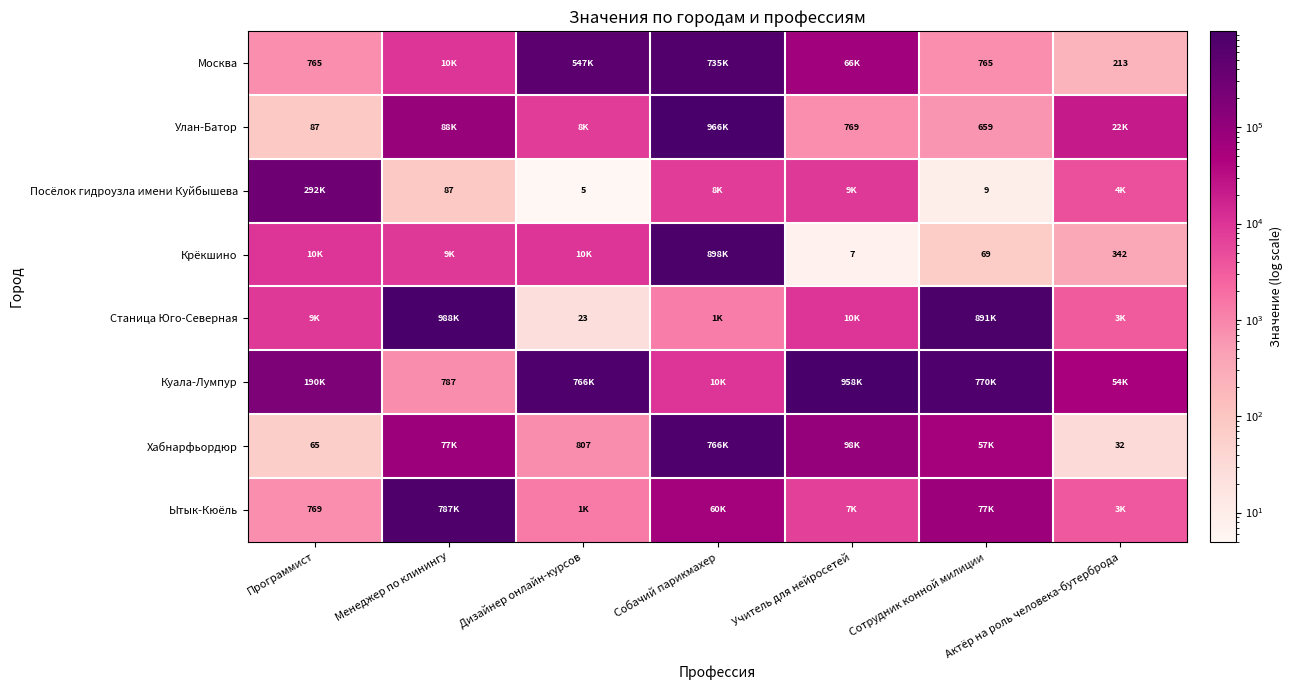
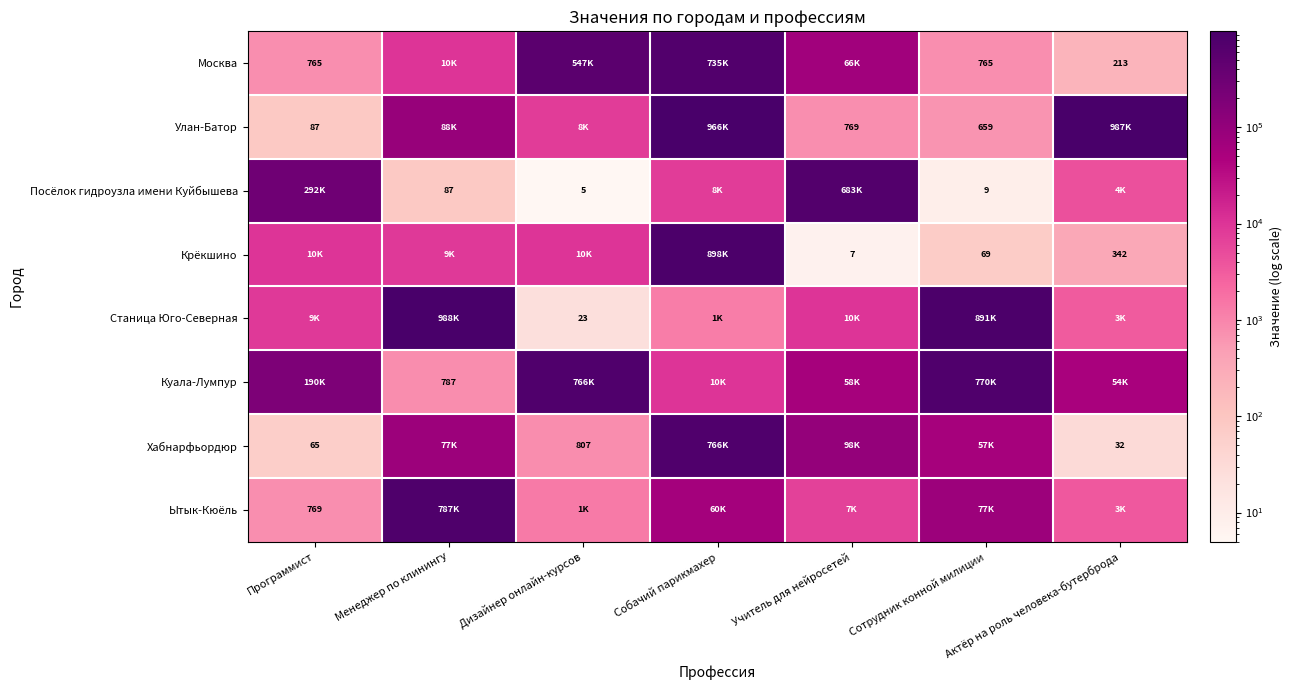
Улан-Батор, Актёр на роль человека-бутерброда: 22K -> 987K
Посёлок гидроузла имени Куйбышева, Учитель для нейросетей: 9K -> 683K
Куала-Лумпур, Учитель для нейросетей: 958K -> 58K
